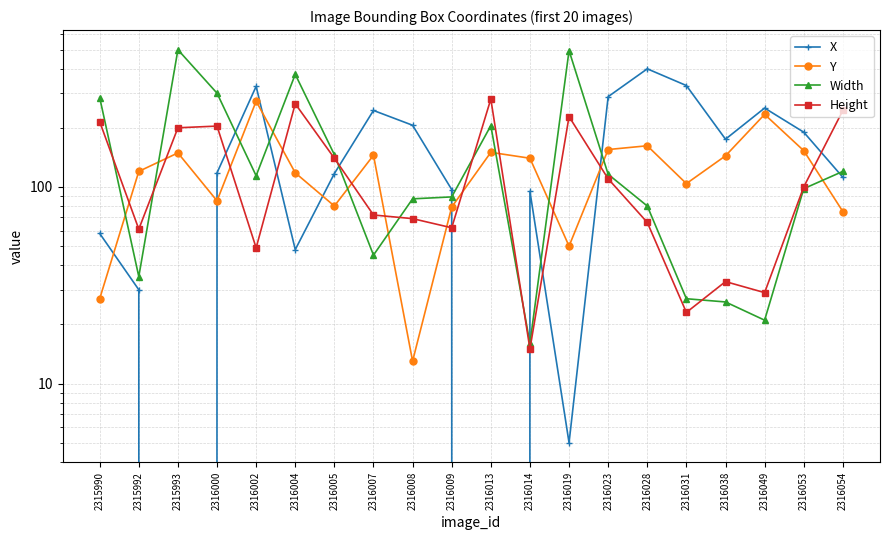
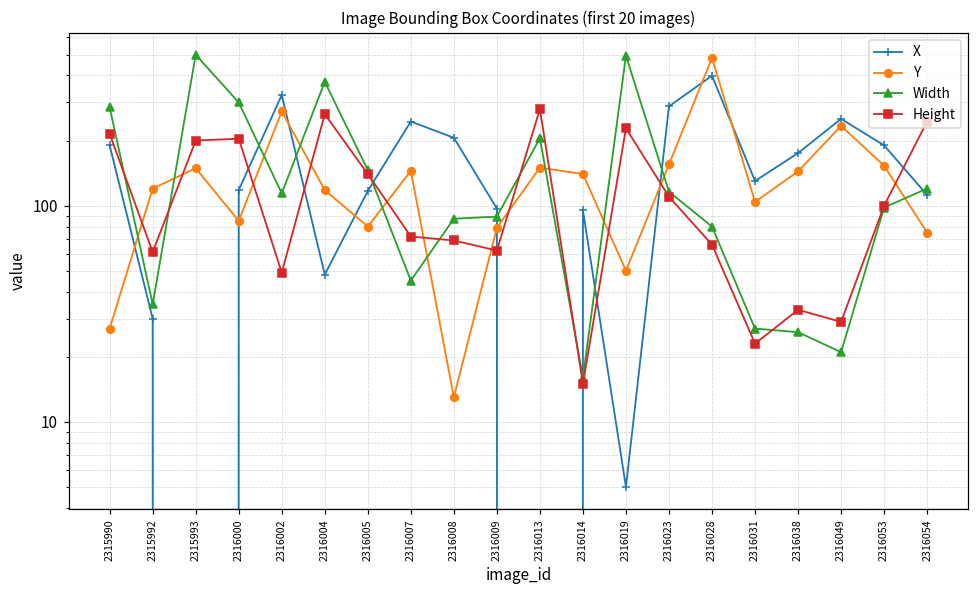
X, 2315990: 58 -> 190
Y, 2316028: 160 -> 480
X, 2316031: 330 -> 130
